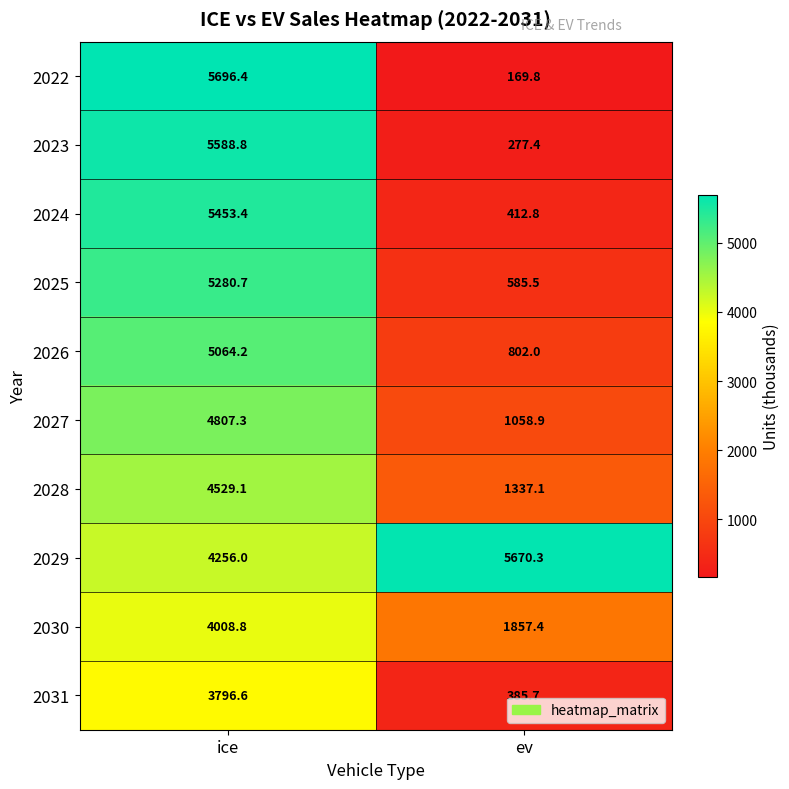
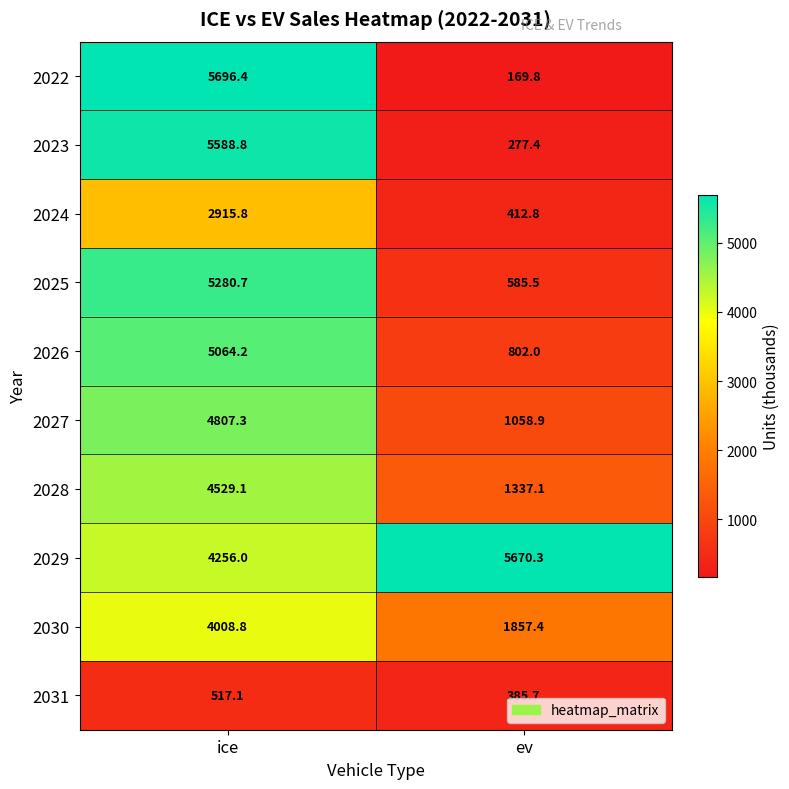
2024, ice: 5453.4 -> 2915.8
2031, ice: 3796.6 -> 517.1
